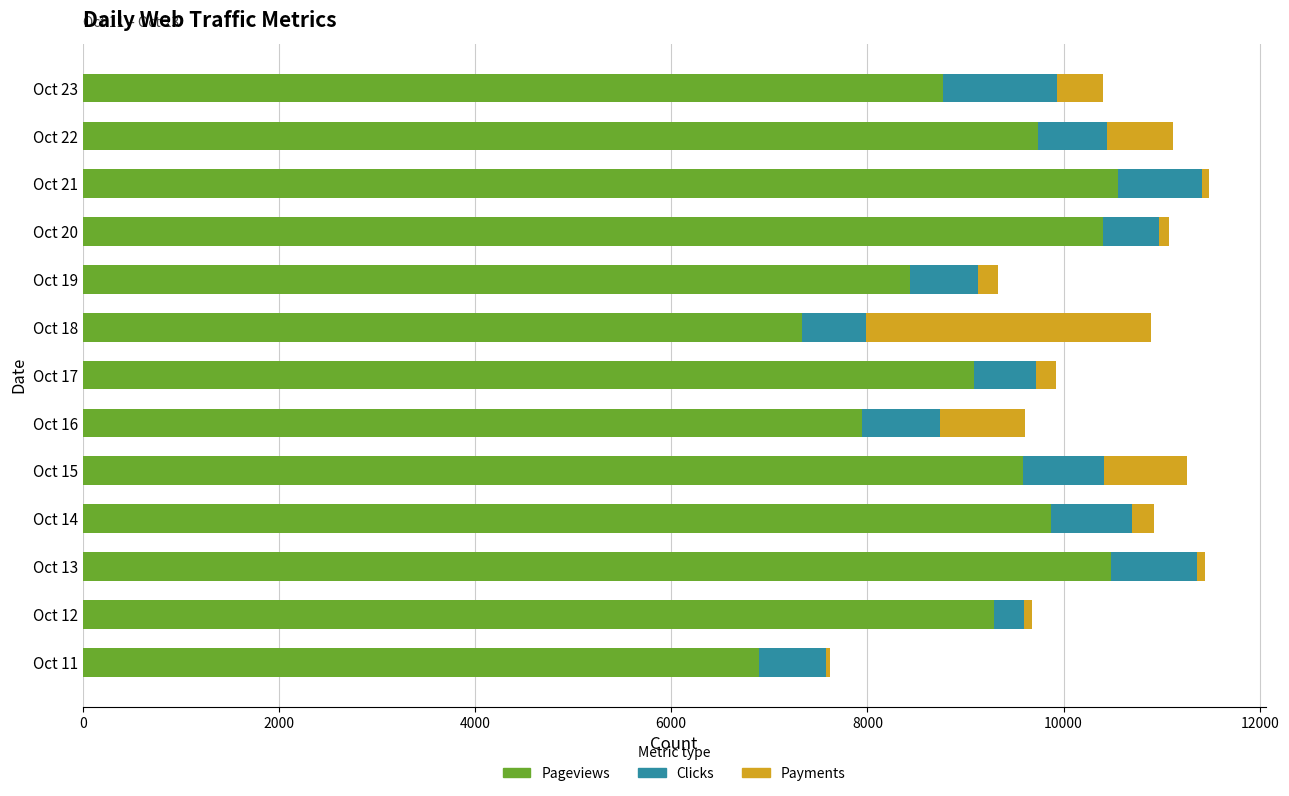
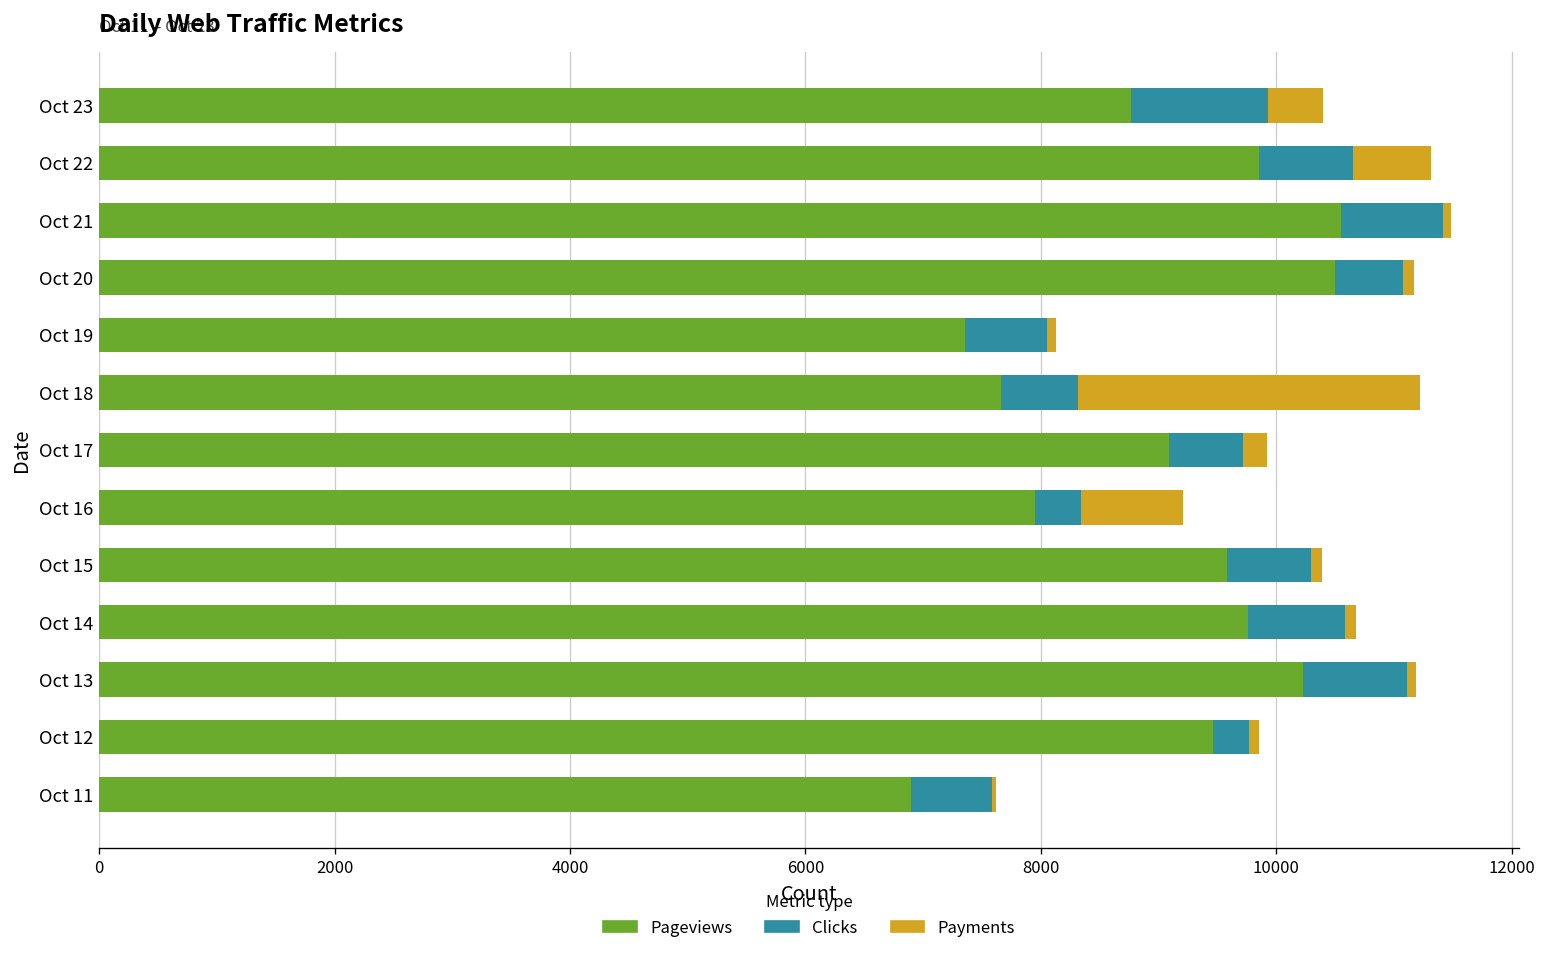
Pageviews, Oct 22: 9700 -> 9900
Clicks, Oct 22: 700 -> 800
Pageviews, Oct 20: 10400 -> 10500
Pageviews, Oct 19: 8400 -> 7400
Payments, Oct 19: 200 -> 100
Pageviews, Oct 18: 7300 -> 7700
Clicks, Oct 16: 800 -> 400
Clicks, Oct 15: 800 -> 700
Payments, Oct 15: 800 -> 100
Pageviews, Oct 14: 9900 -> 9800
Payments, Oct 14: 200 -> 100
Pageviews, Oct 13: 10500 -> 10200
Pageviews, Oct 12: 9300 -> 9500
